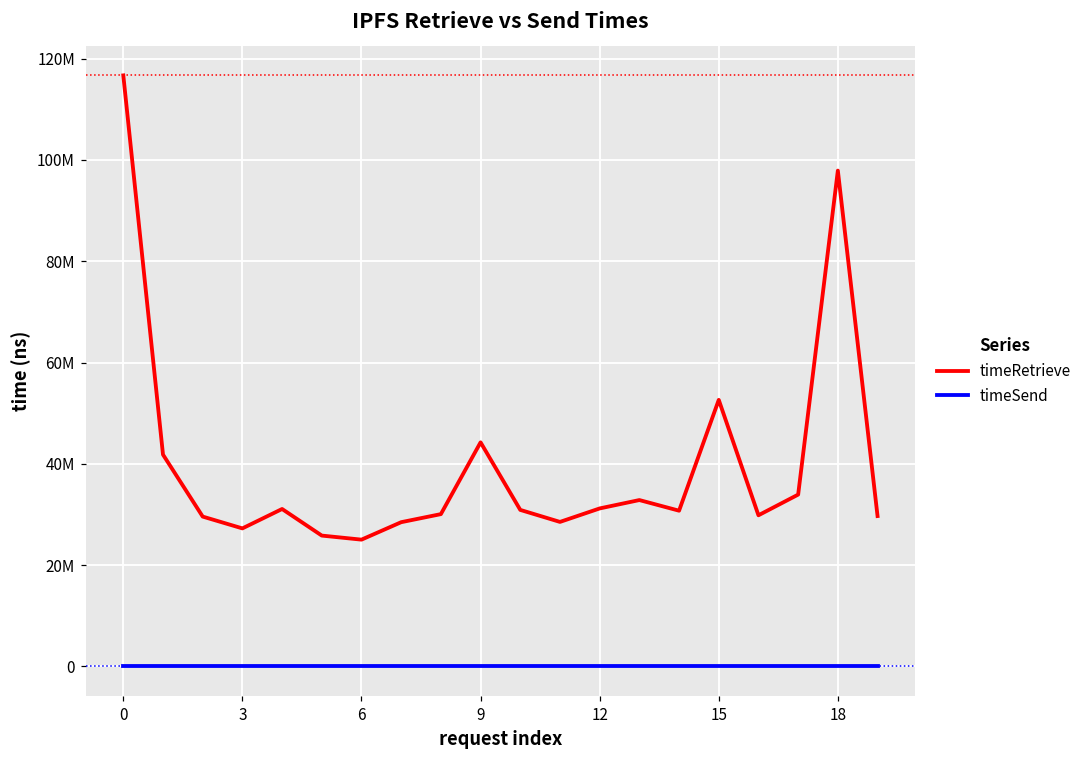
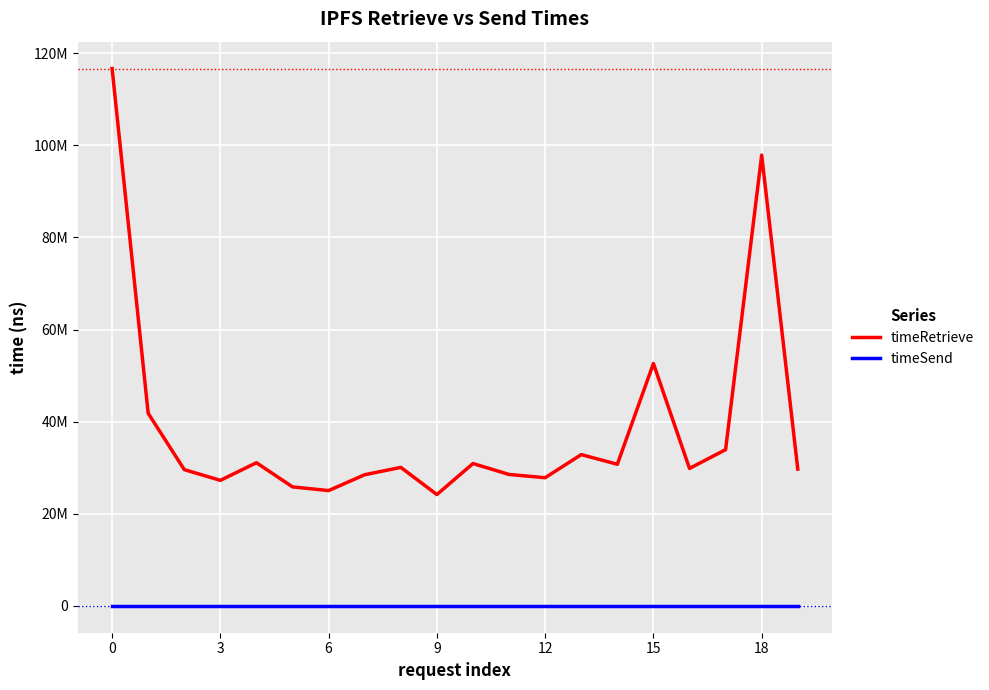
timeRetrieve, 9: 44000000 -> 24000000
timeRetrieve, 12: 31000000 -> 28000000
